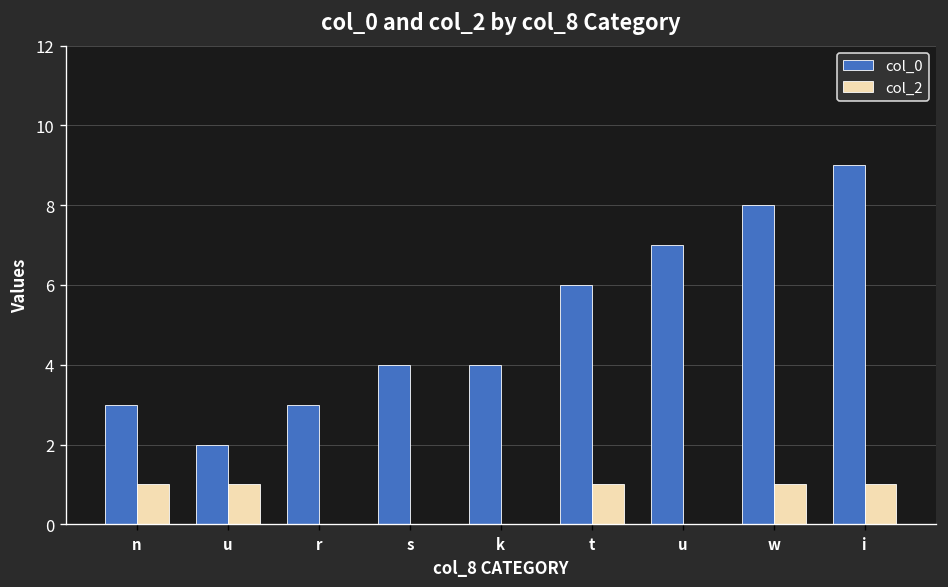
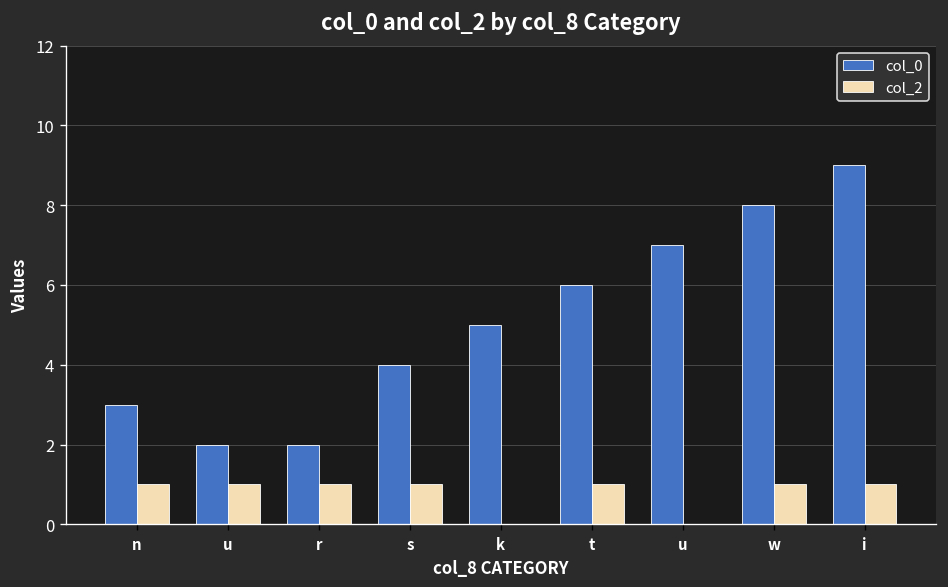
col_0, r: 3 -> 2
col_2, r: 0 -> 1
col_2, s: 0 -> 1
col_0, k: 4 -> 5
